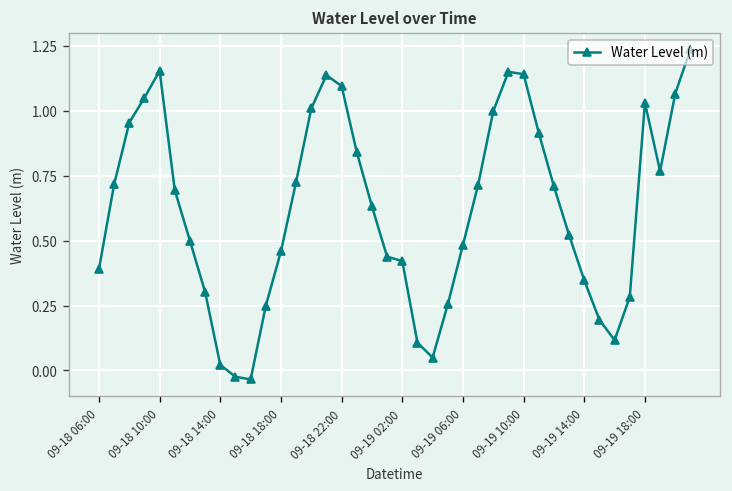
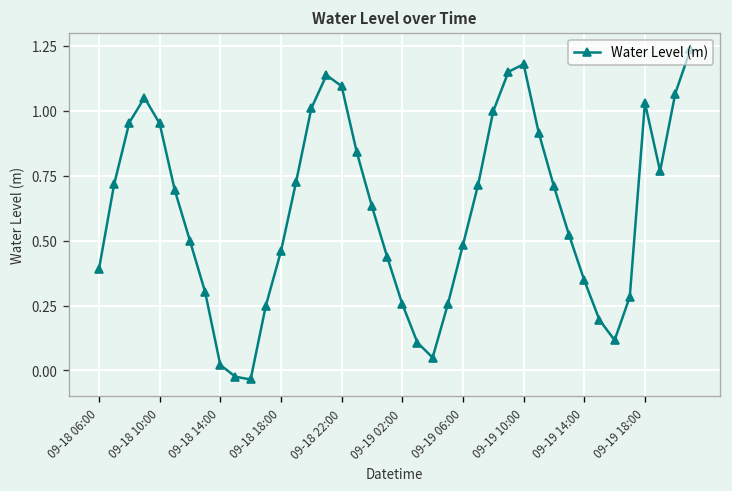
09-18 10:00: 1.15 -> 0.95
09-19 02:00: 0.42 -> 0.26
09-19 10:00: 1.14 -> 1.18
